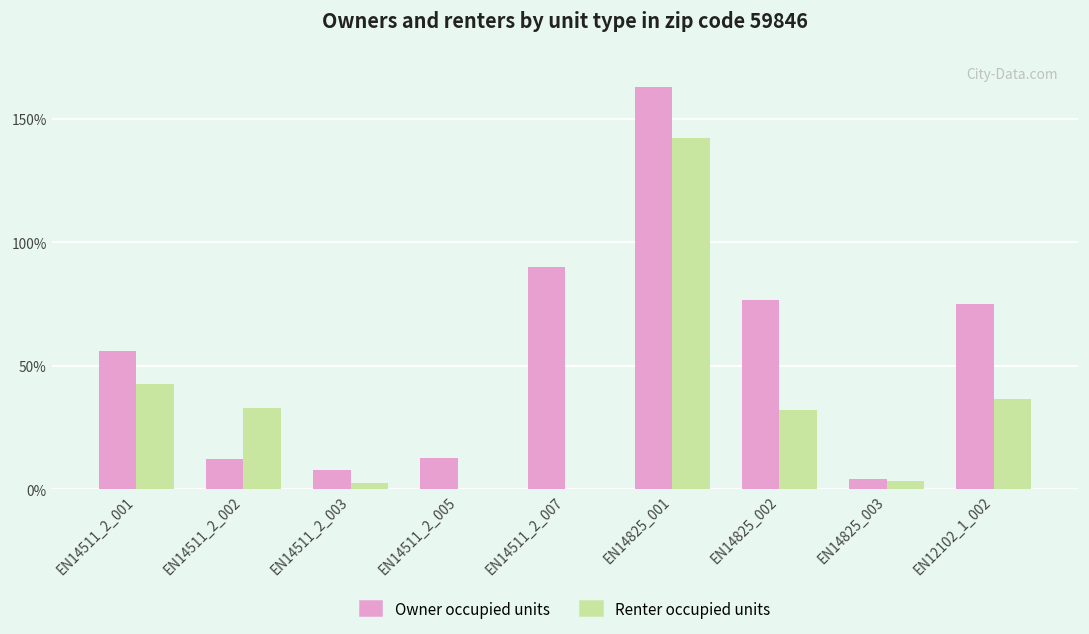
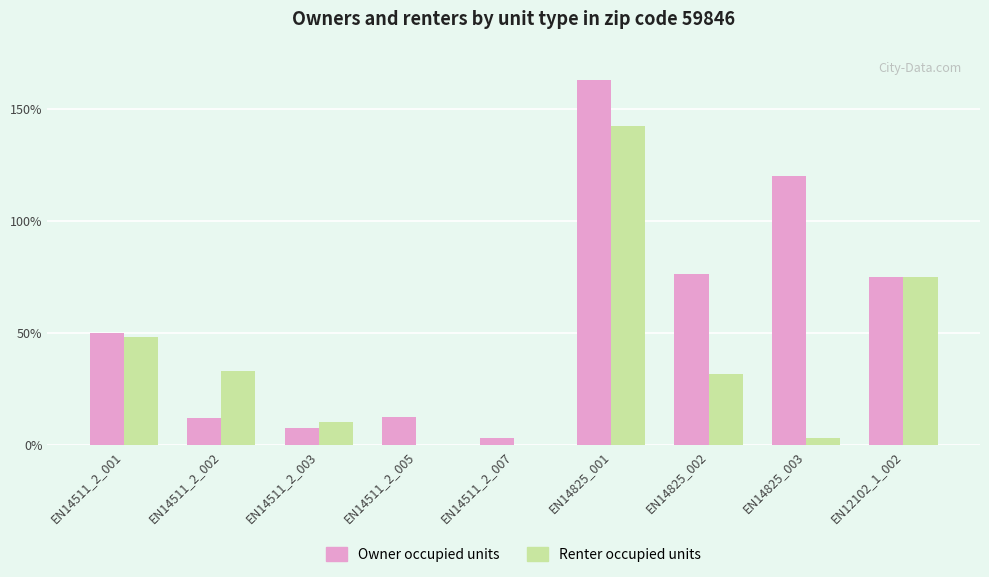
Owner occupied units, EN14511_2_001: 56% -> 50%
Renter occupied units, EN14511_2_001: 43% -> 48%
Renter occupied units, EN14511_2_003: 3% -> 11%
Owner occupied units, EN14511_2_007: 90% -> 3%
Owner occupied units, EN14825_003: 4% -> 120%
Renter occupied units, EN12102_1_002: 37% -> 75%
